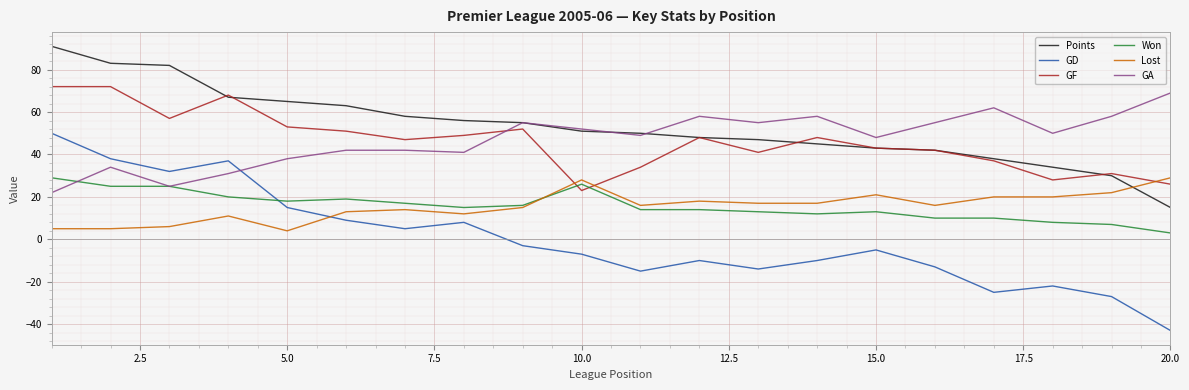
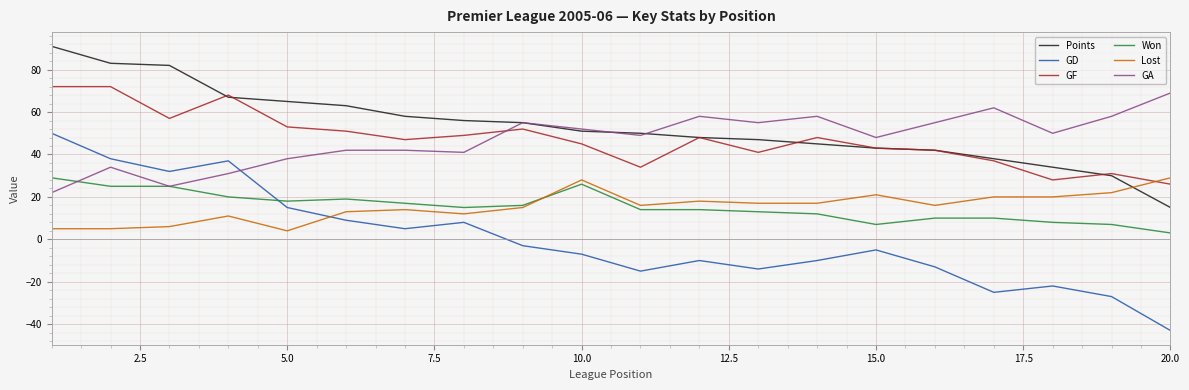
GF, 10.0: 23 -> 45
Won, 15.0: 13 -> 7
